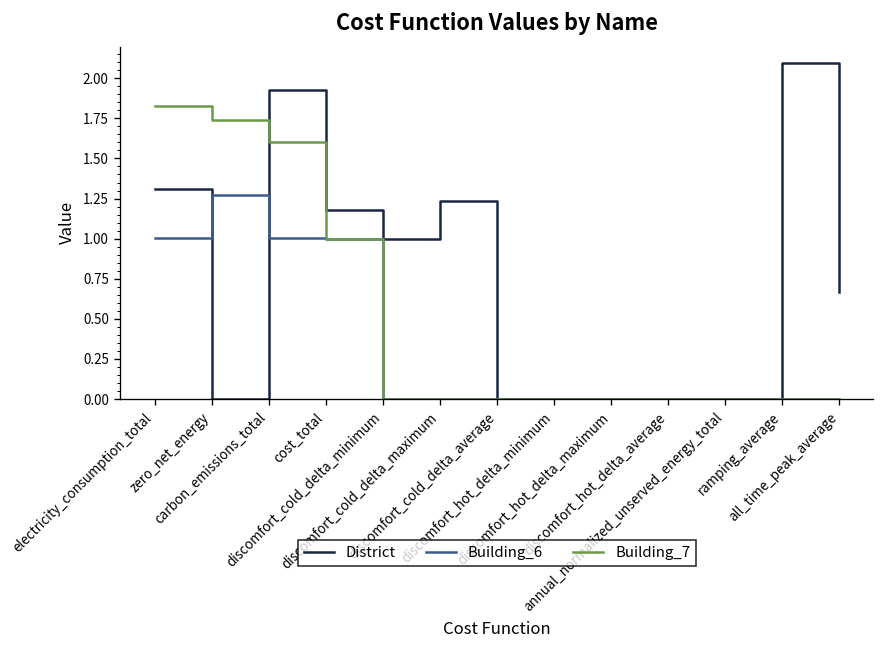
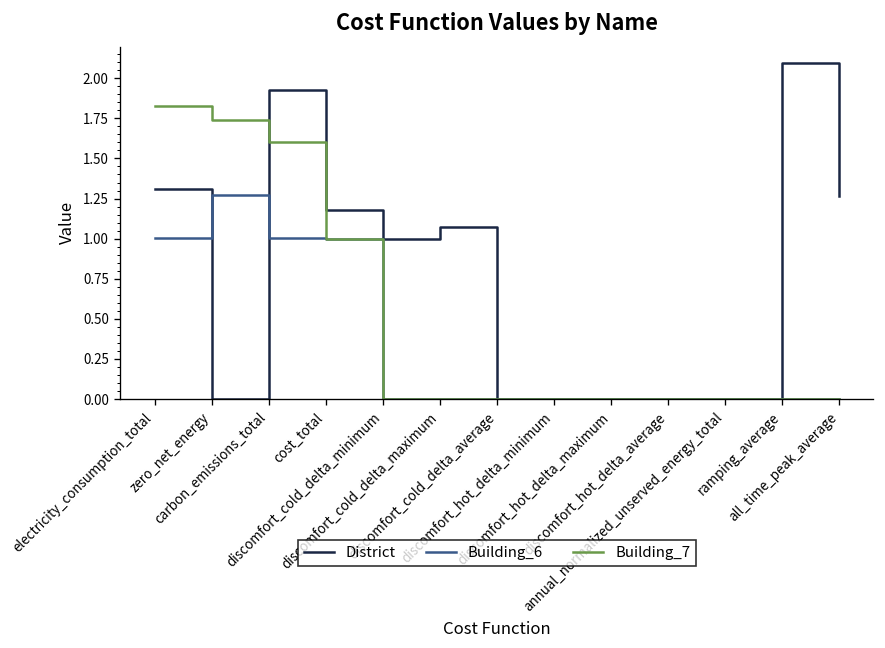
District, discomfort_cold_delta_maximum: 1.24 -> 1.08
District, all_time_peak_average: 0.67 -> 1.27
